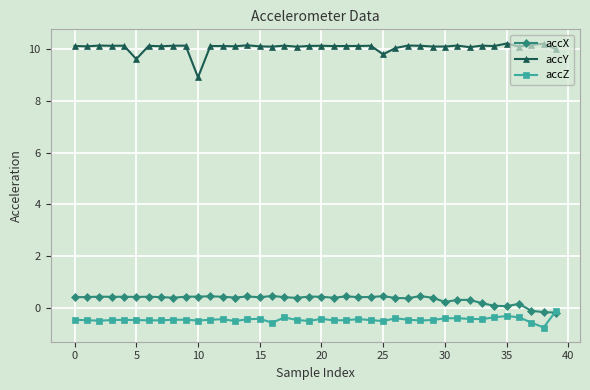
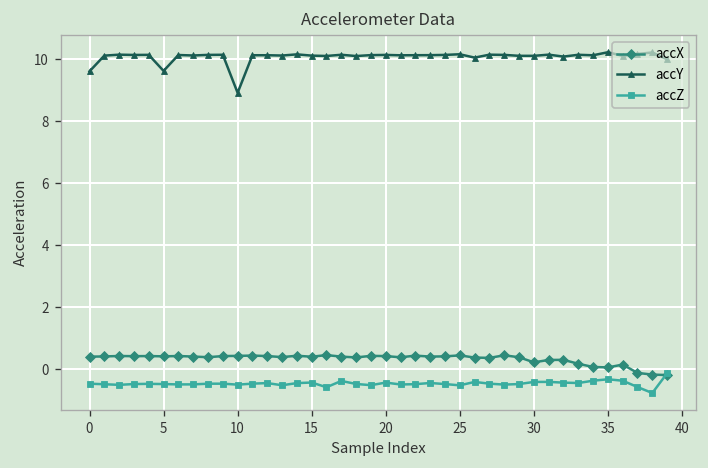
accY, 0: 10.1 -> 9.6
accY, 25: 9.8 -> 10.2
